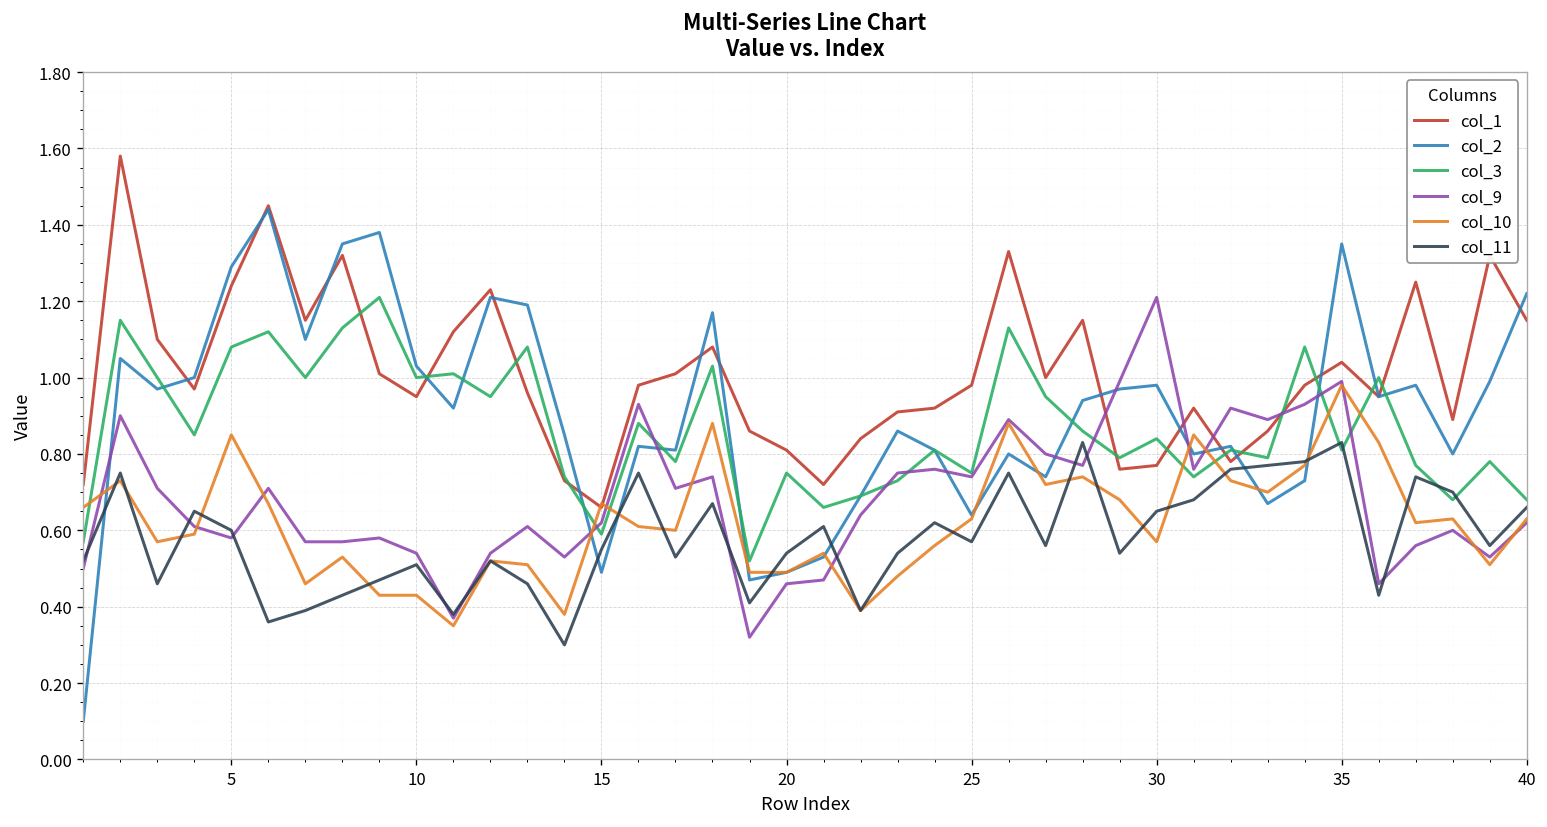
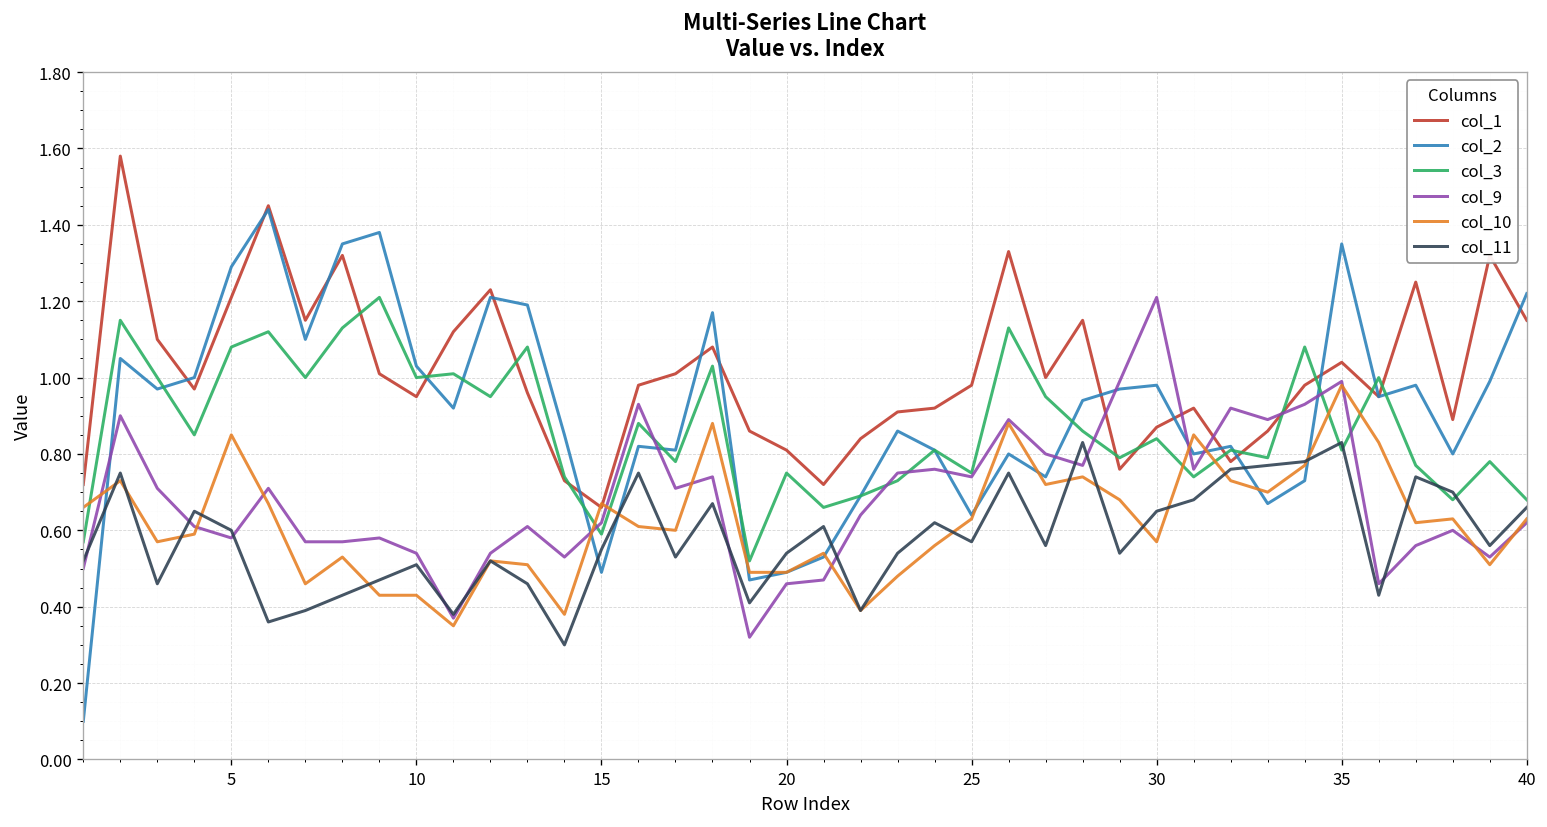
col_1, 5: 1.24 -> 1.21
col_1, 30: 0.77 -> 0.87
